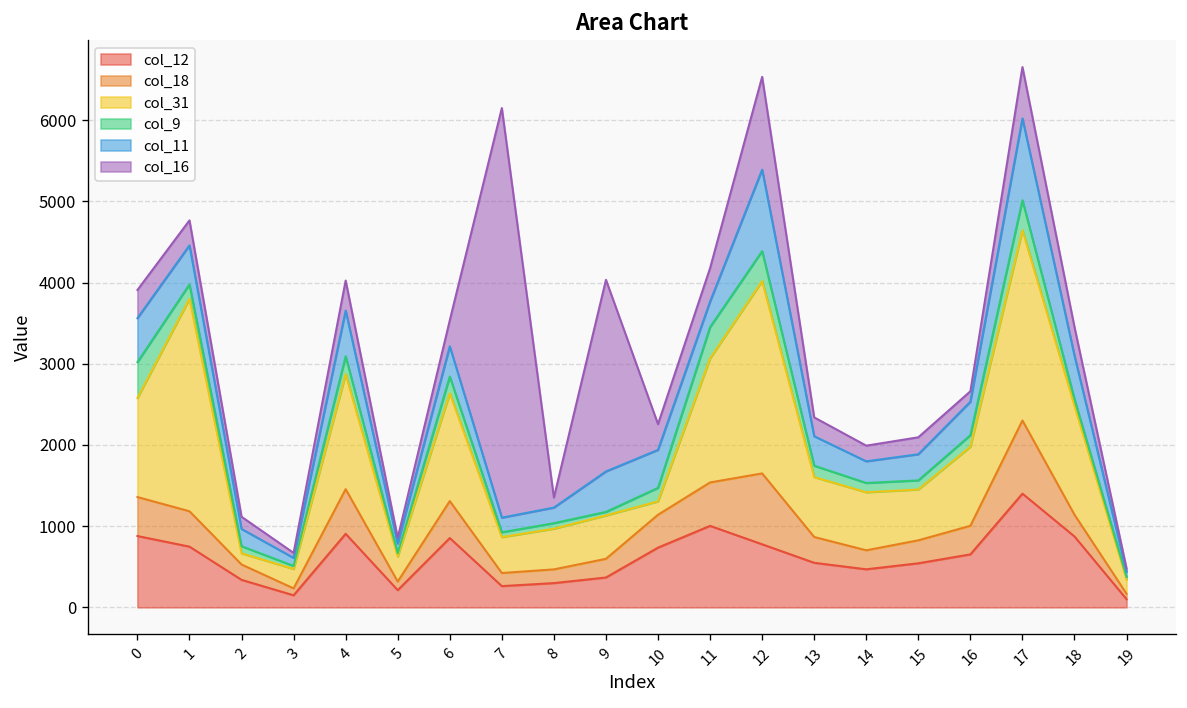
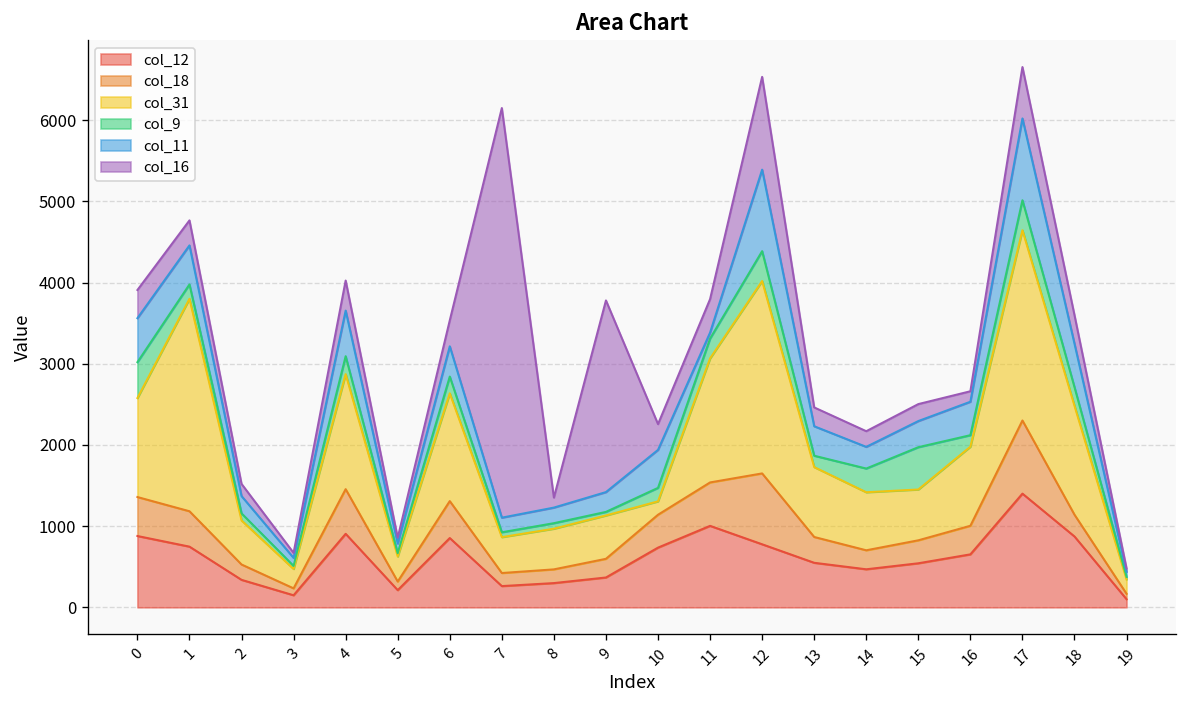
col_31, 2: 100 -> 500
col_11, 9: 500 -> 200
col_9, 11: 400 -> 200
col_11, 11: 300 -> 100
col_31, 13: 700 -> 900
col_9, 14: 100 -> 300
col_9, 15: 100 -> 500
col_9, 18: 100 -> 200
